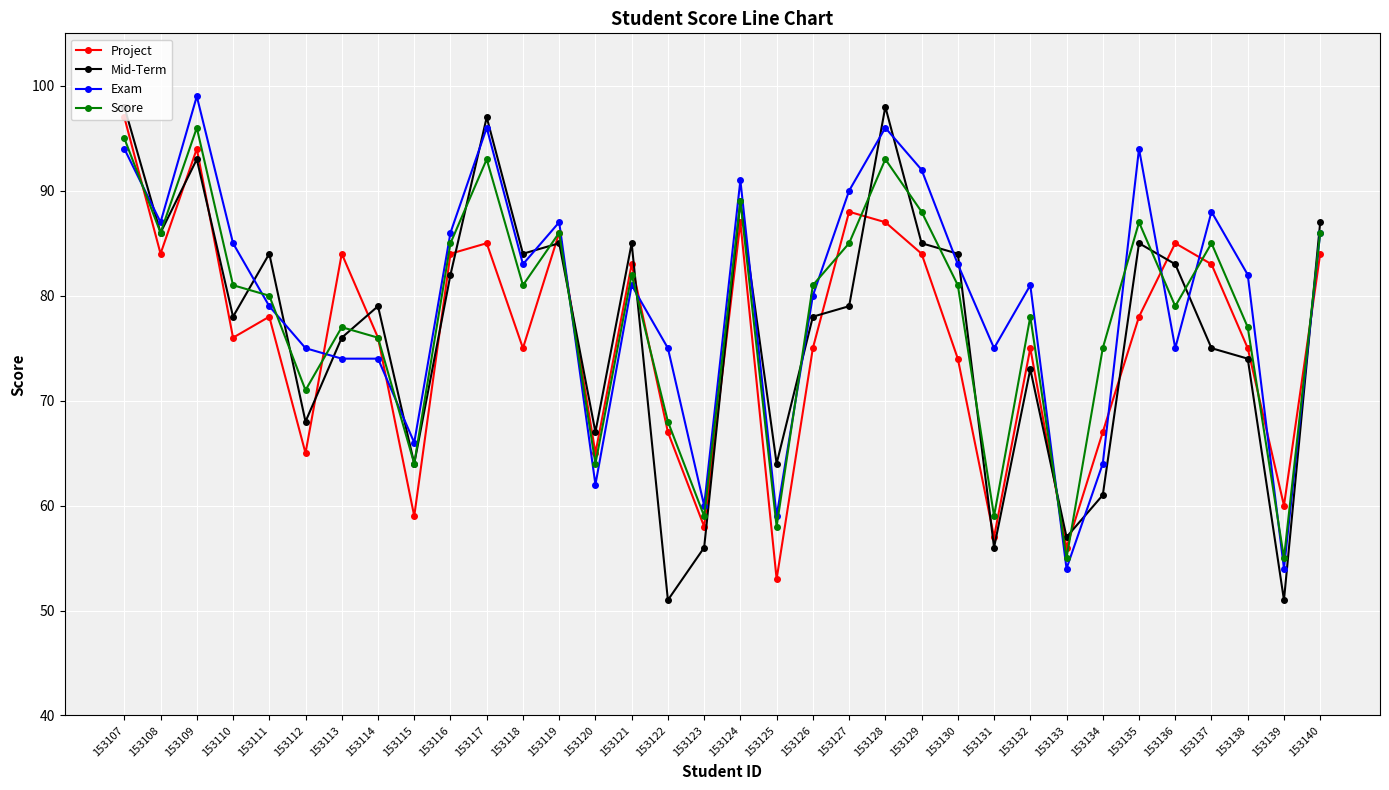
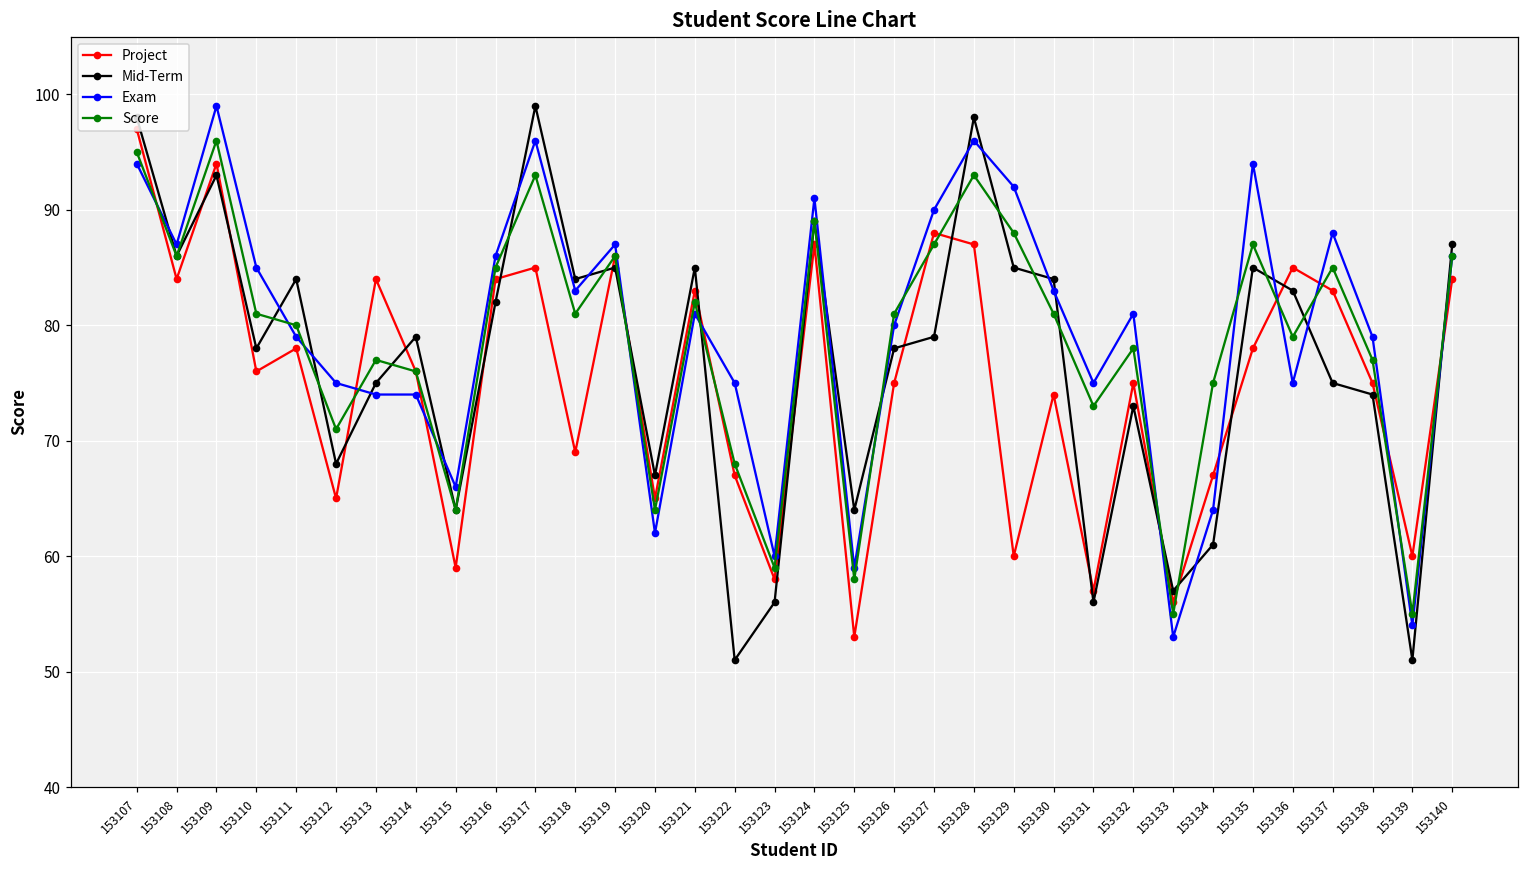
Mid-Term, 153113: 76 -> 75
Mid-Term, 153117: 97 -> 99
Project, 153118: 75 -> 69
Score, 153127: 85 -> 87
Project, 153129: 84 -> 60
Score, 153131: 59 -> 73
Exam, 153133: 54 -> 53
Exam, 153138: 82 -> 79
